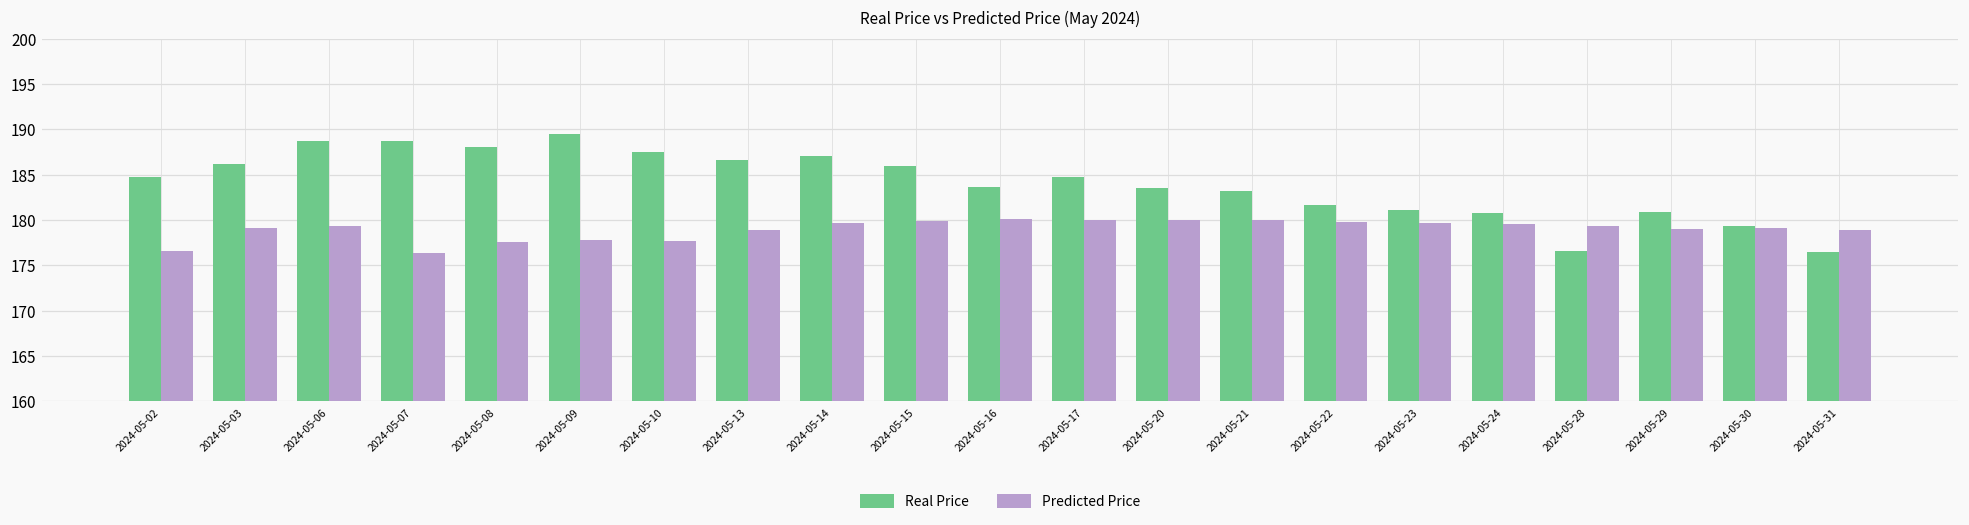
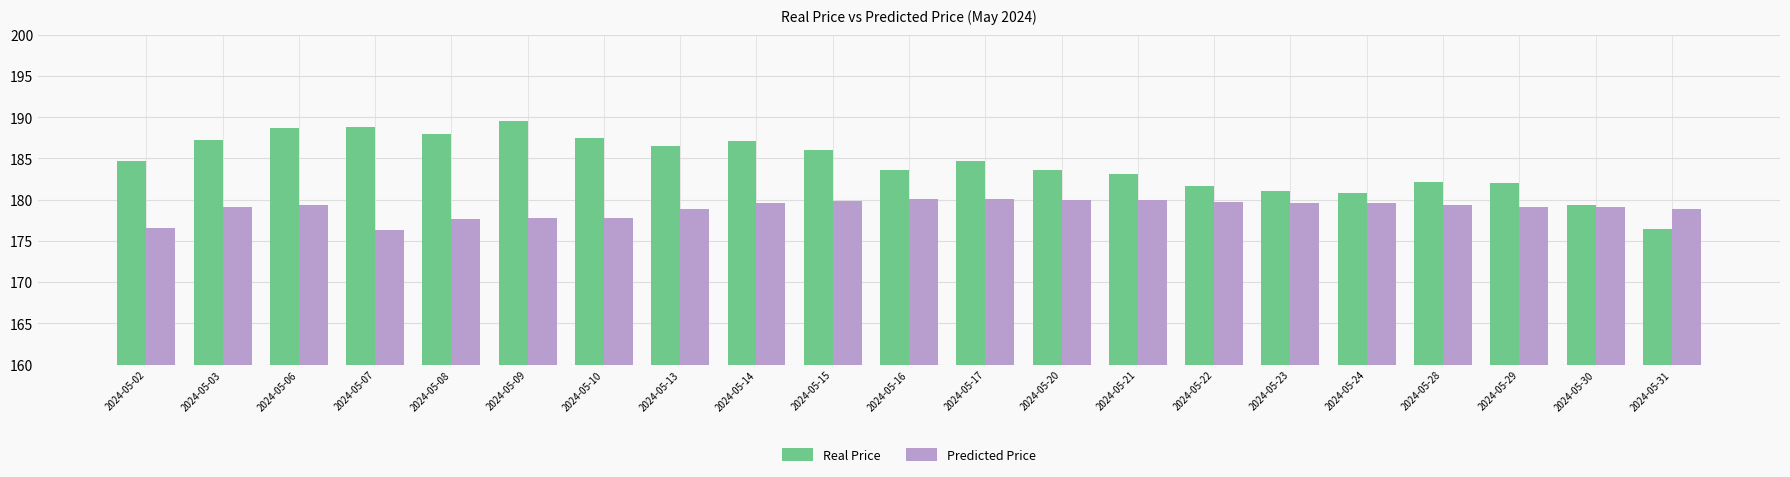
Real Price, 2024-05-03: 186 -> 187
Real Price, 2024-05-28: 177 -> 182
Real Price, 2024-05-29: 181 -> 182
